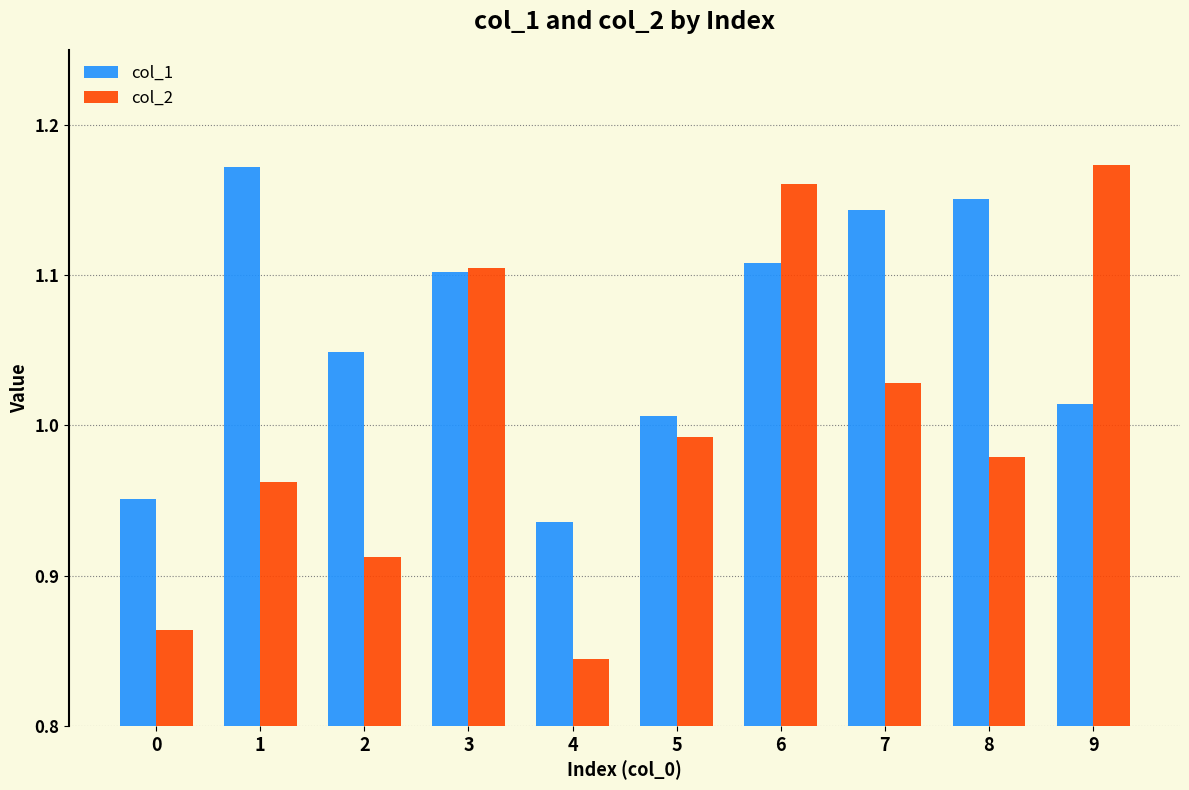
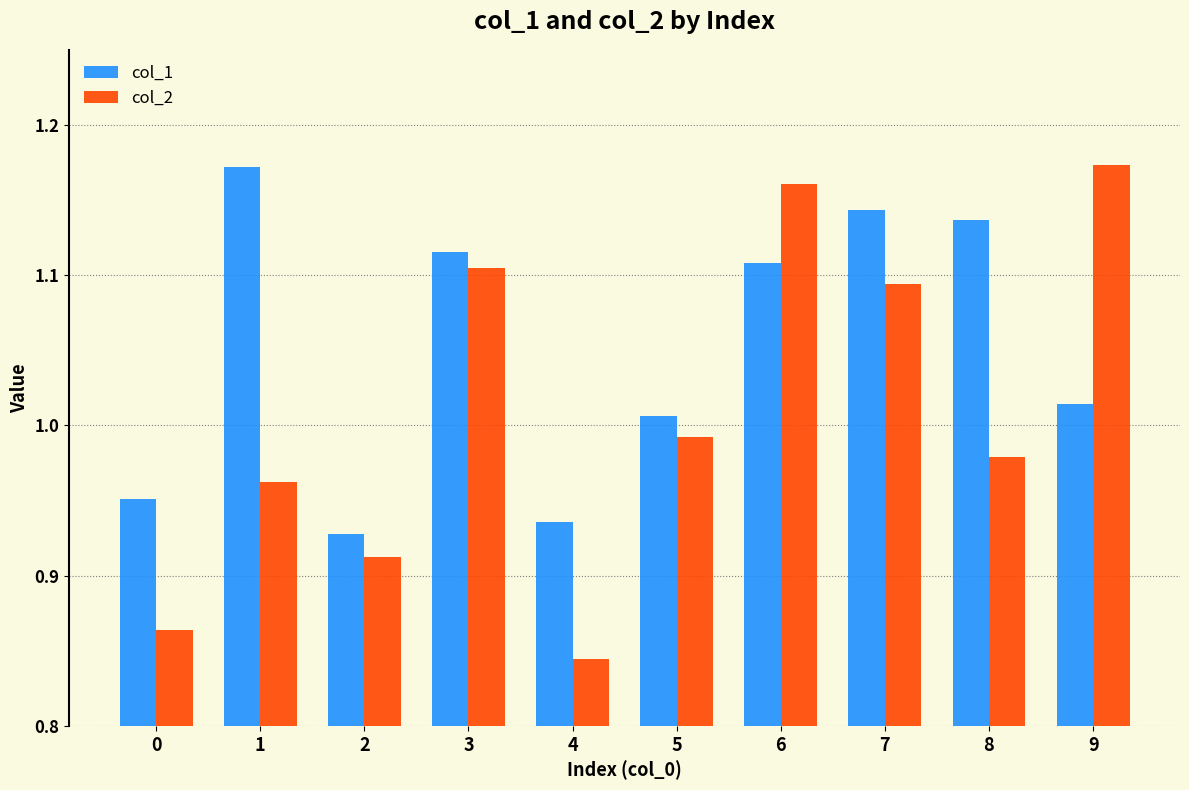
col_1, 2: 1.049 -> 0.928
col_1, 3: 1.102 -> 1.115
col_2, 7: 1.028 -> 1.094
col_1, 8: 1.150 -> 1.137
